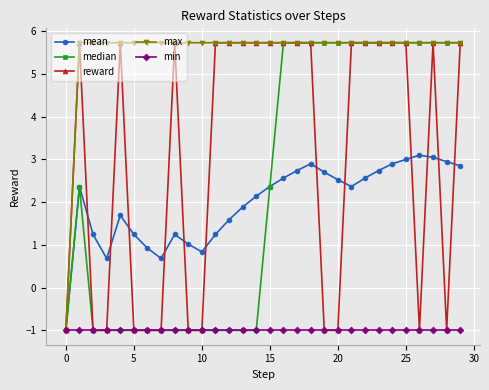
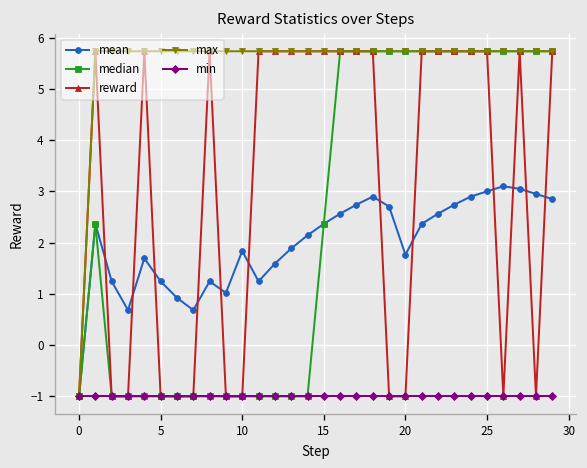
mean, 10: 0.8 -> 1.8
mean, 20: 2.5 -> 1.8
